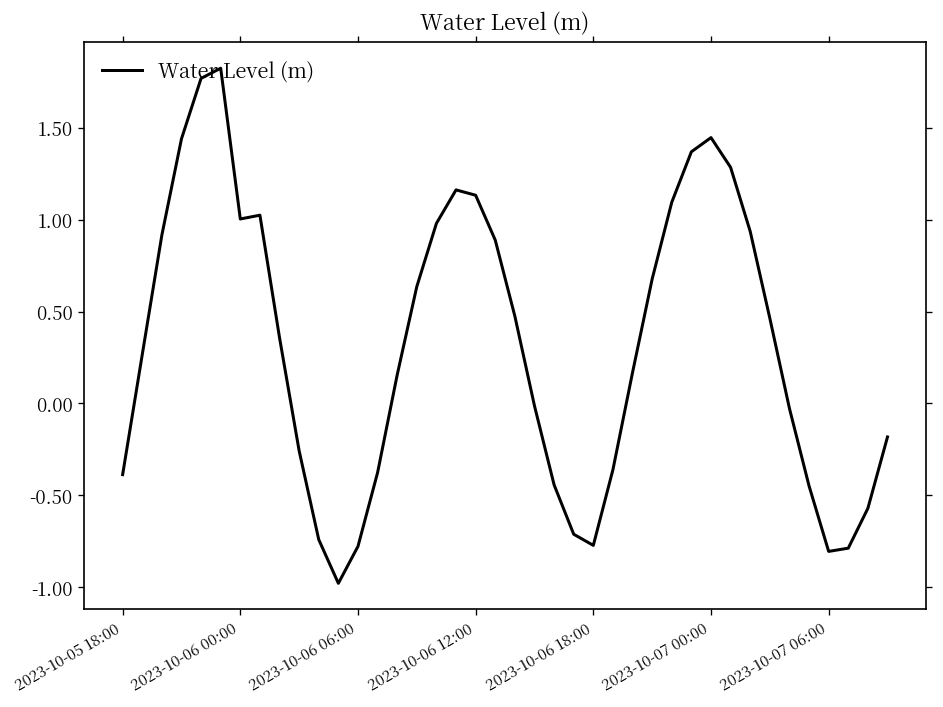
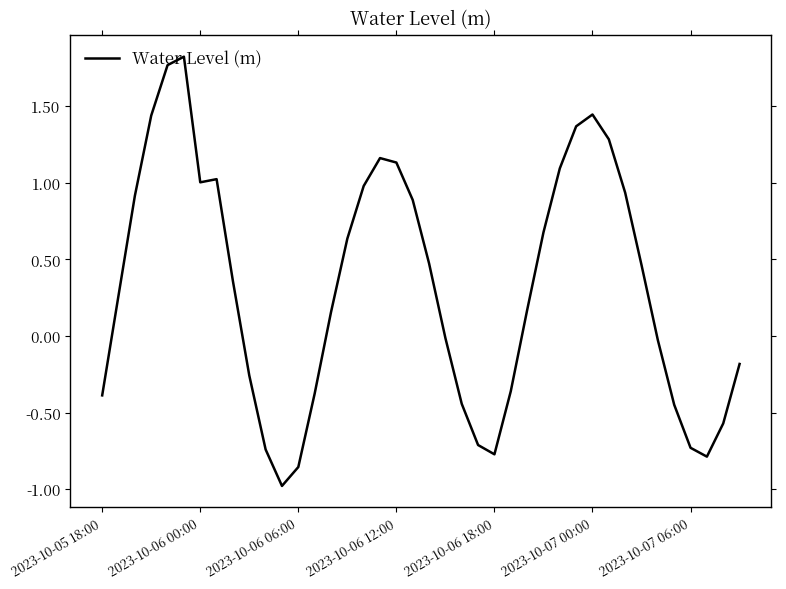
2023-10-06 06:00: -0.78 -> -0.85
2023-10-07 06:00: -0.80 -> -0.73
